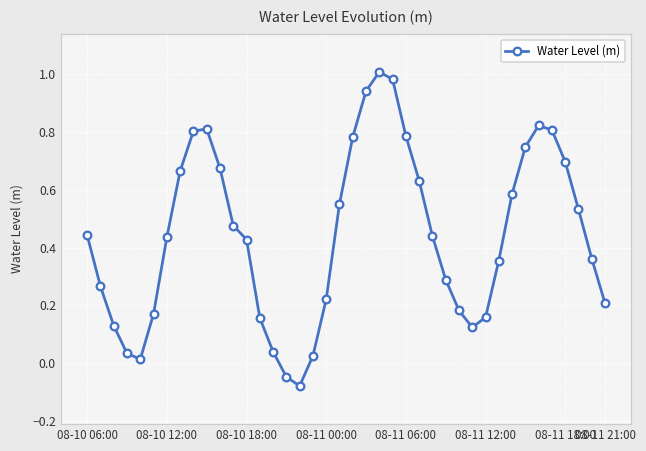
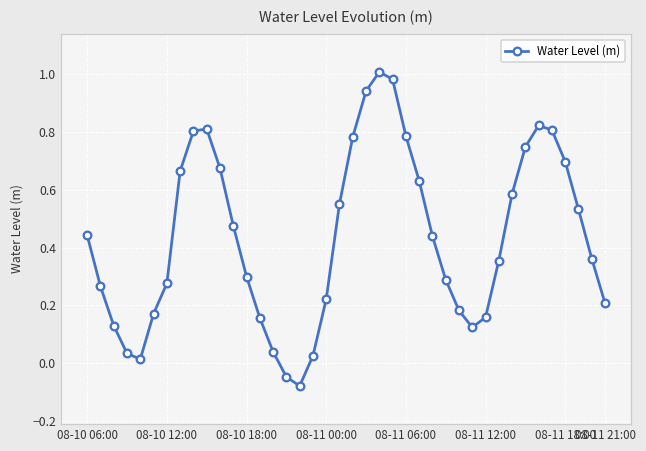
08-10 12:00: 0.44 -> 0.28
08-10 18:00: 0.43 -> 0.30
